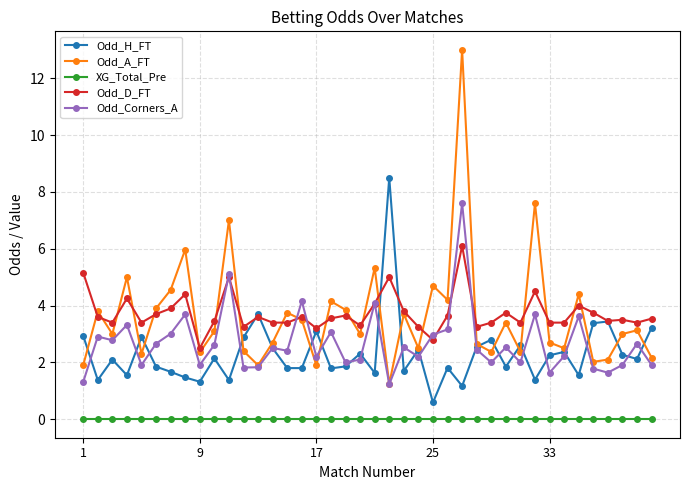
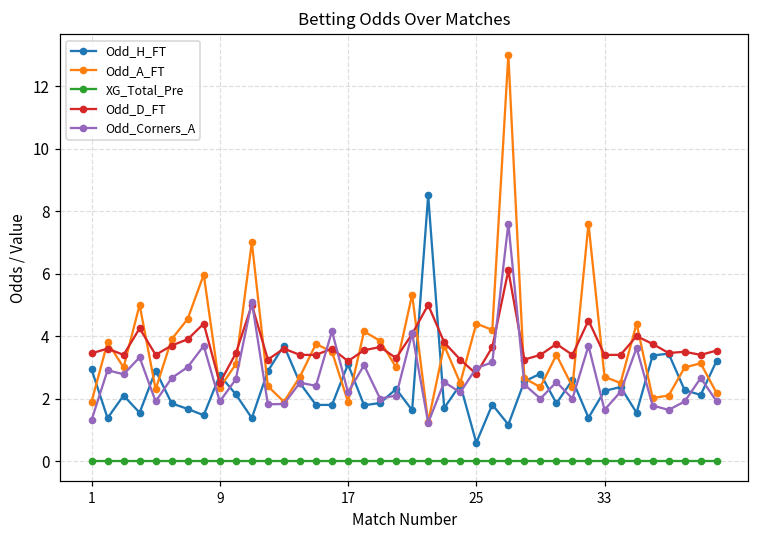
Odd_D_FT, 1: 5.2 -> 3.5
Odd_H_FT, 9: 1.3 -> 2.8
Odd_A_FT, 25: 4.7 -> 4.4
